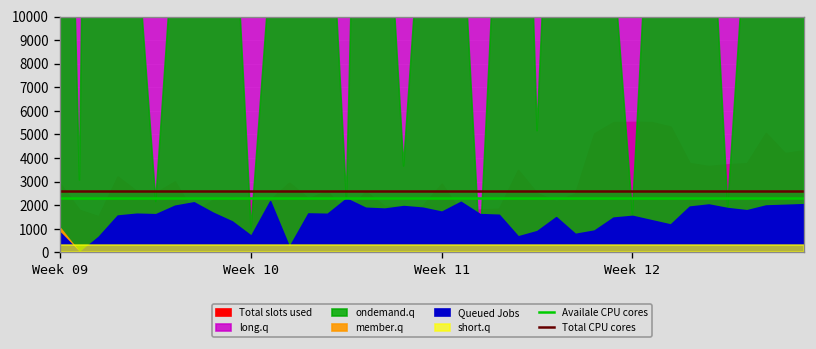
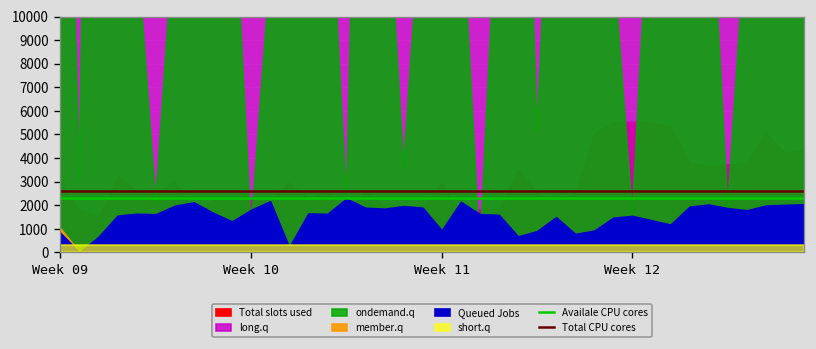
Queued Jobs, Week 10: 700 -> 1800
Queued Jobs, Week 11: 1700 -> 900
